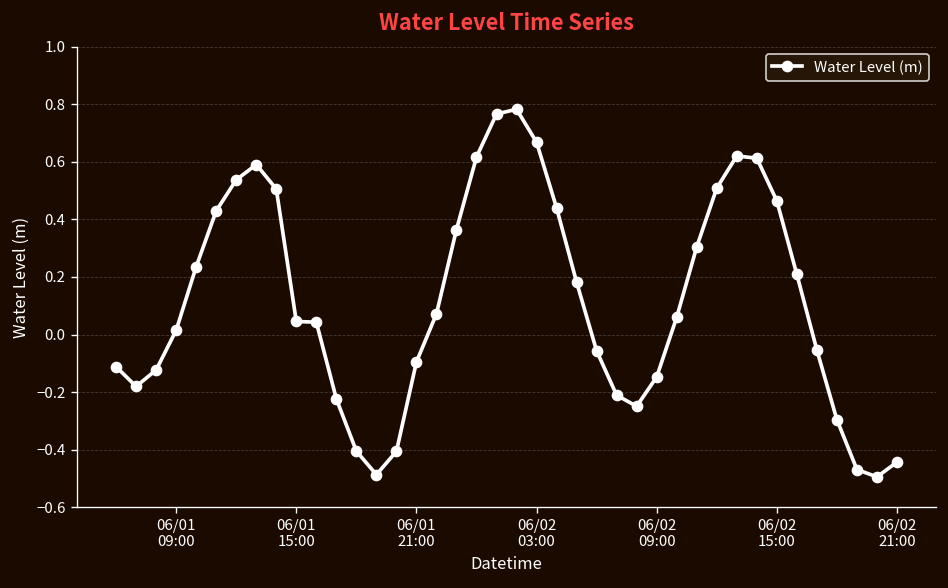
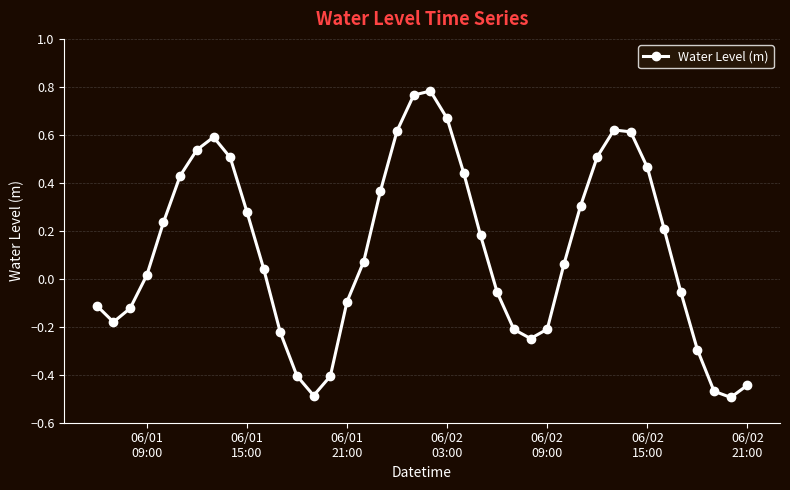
06/01 15:00: 0.05 -> 0.28
06/02 09:00: -0.15 -> -0.21
